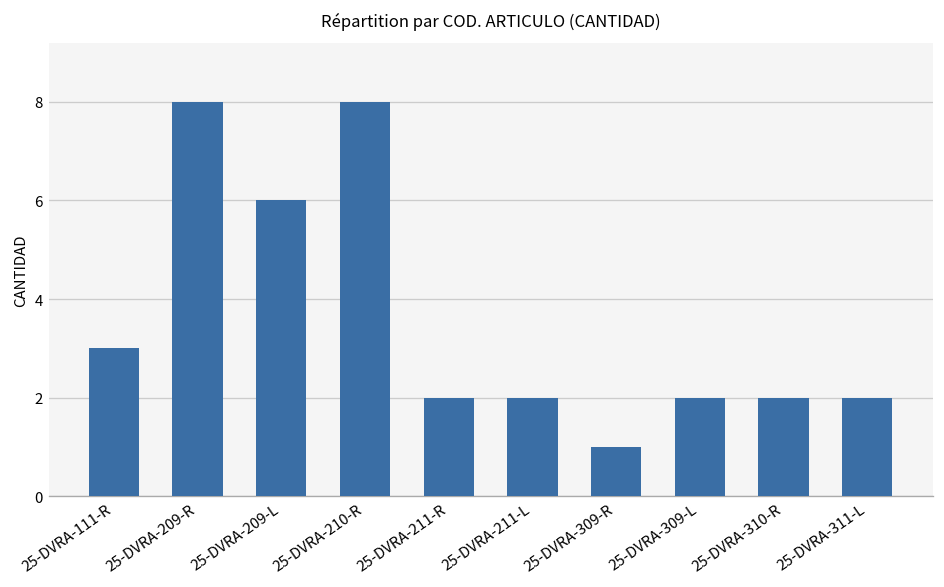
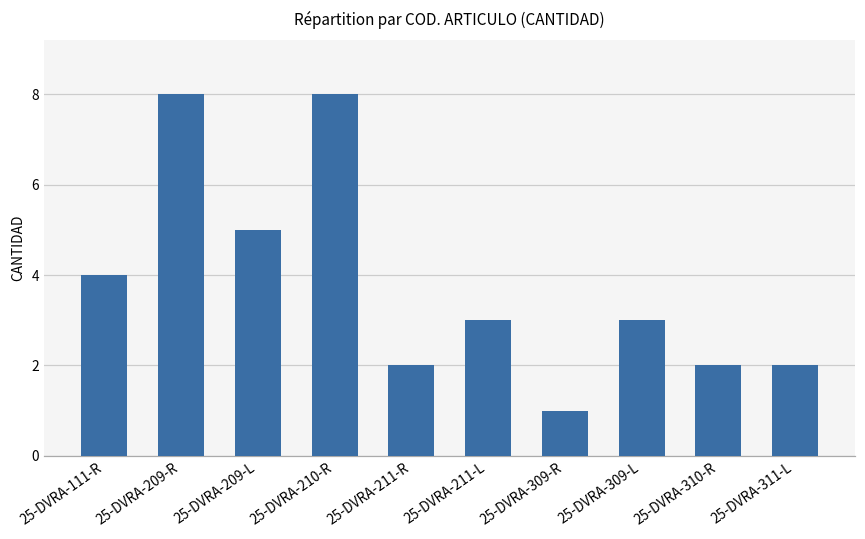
25-DVRA-111-R: 3 -> 4
25-DVRA-209-L: 6 -> 5
25-DVRA-211-L: 2 -> 3
25-DVRA-309-L: 2 -> 3
